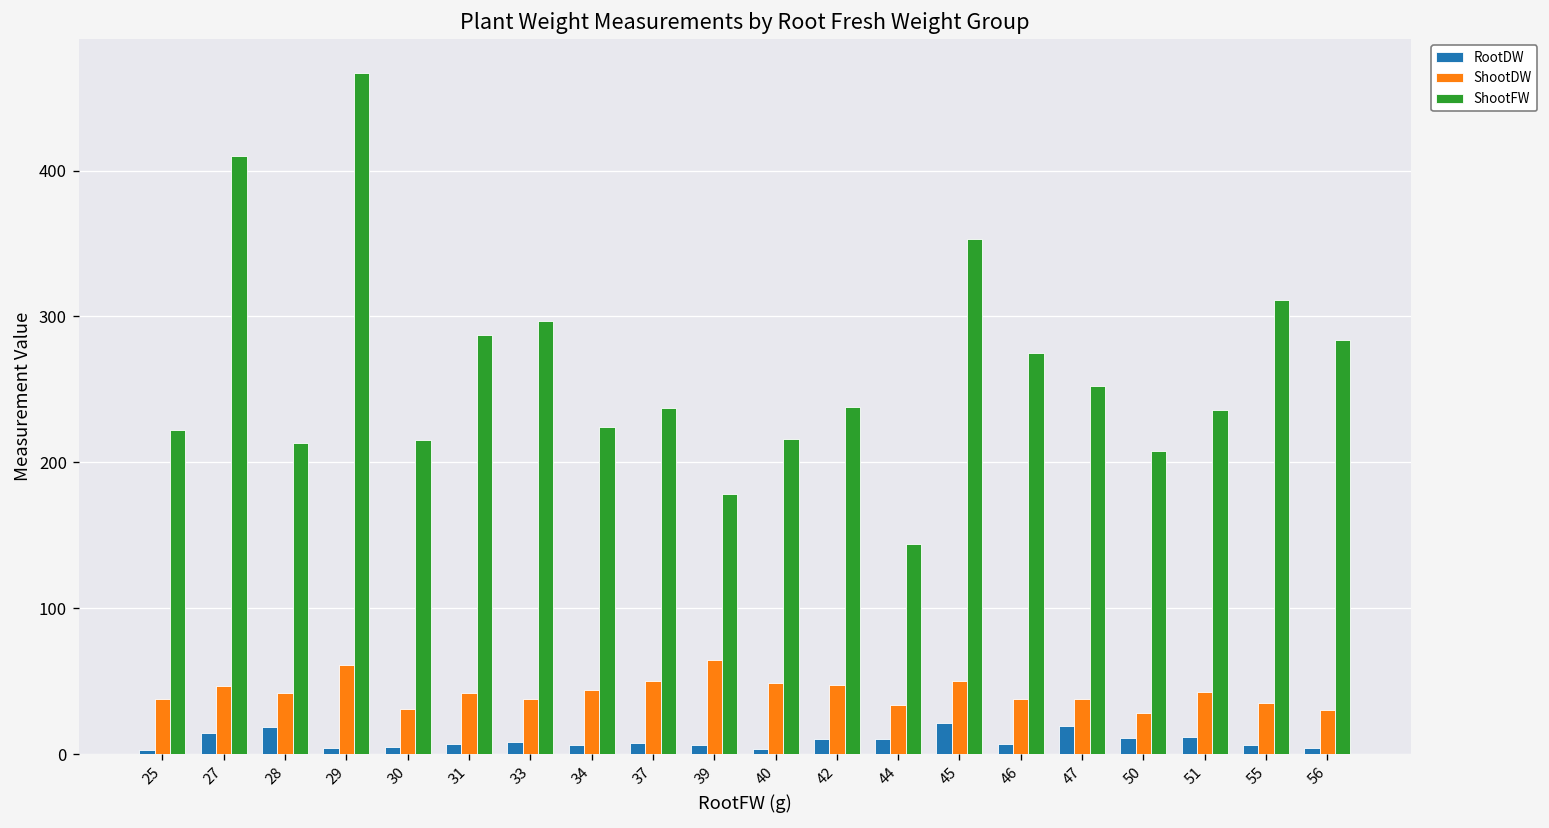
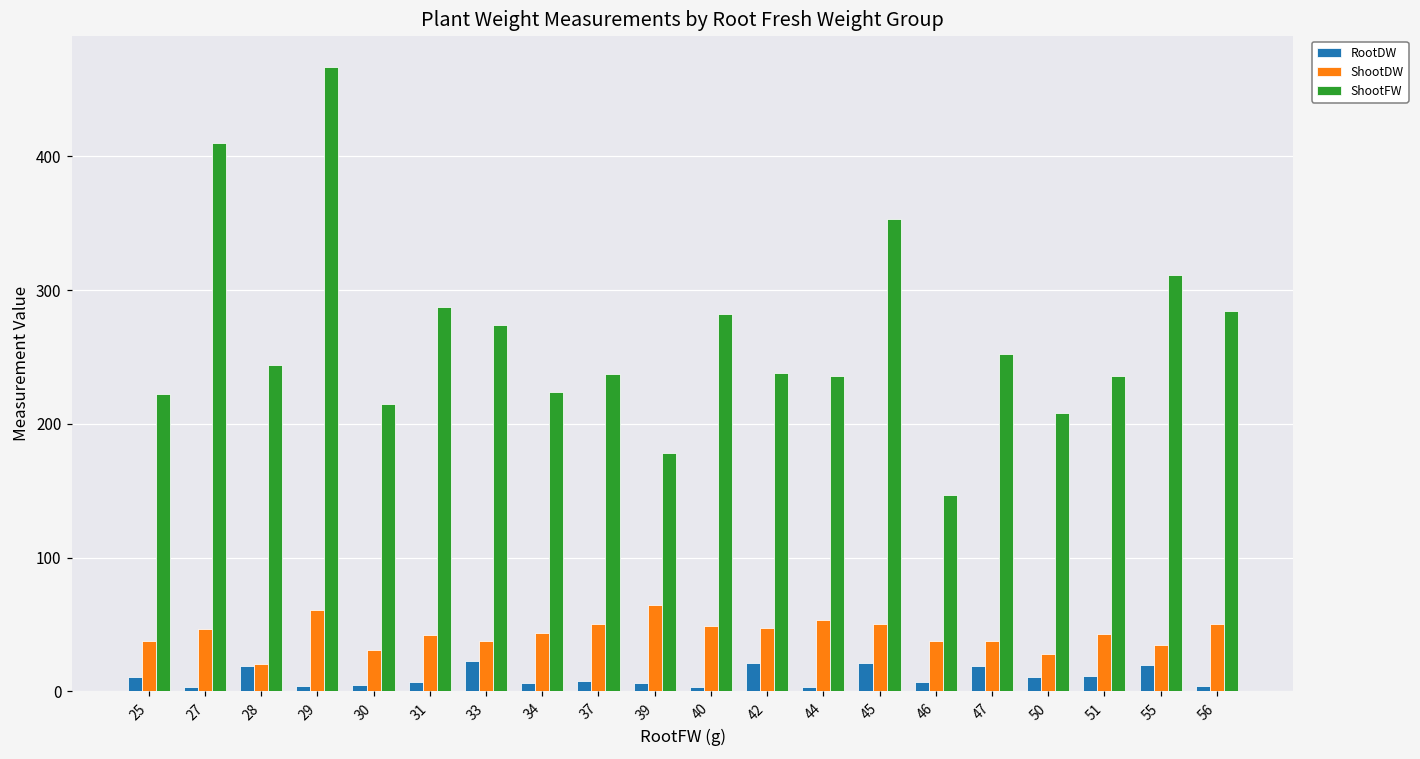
RootDW, 25: 3 -> 11
RootDW, 27: 14 -> 3
ShootDW, 28: 42 -> 20
ShootFW, 28: 213 -> 244
RootDW, 33: 8 -> 23
ShootFW, 33: 297 -> 274
ShootFW, 40: 216 -> 282
RootDW, 42: 10 -> 21
RootDW, 44: 10 -> 3
ShootDW, 44: 33 -> 54
ShootFW, 44: 144 -> 236
ShootFW, 46: 275 -> 147
RootDW, 55: 6 -> 19
ShootDW, 56: 30 -> 50
